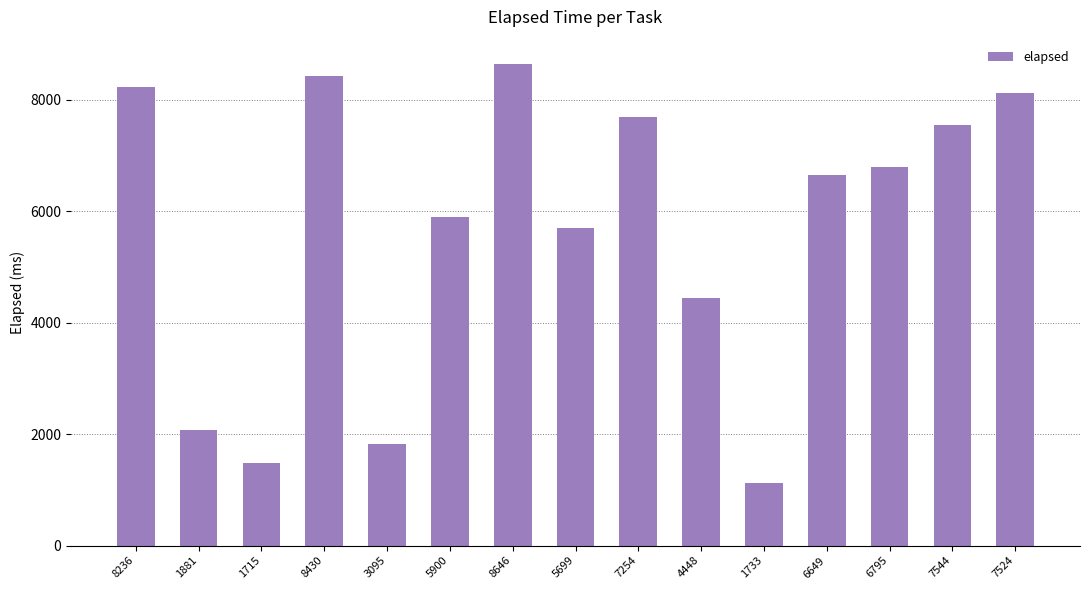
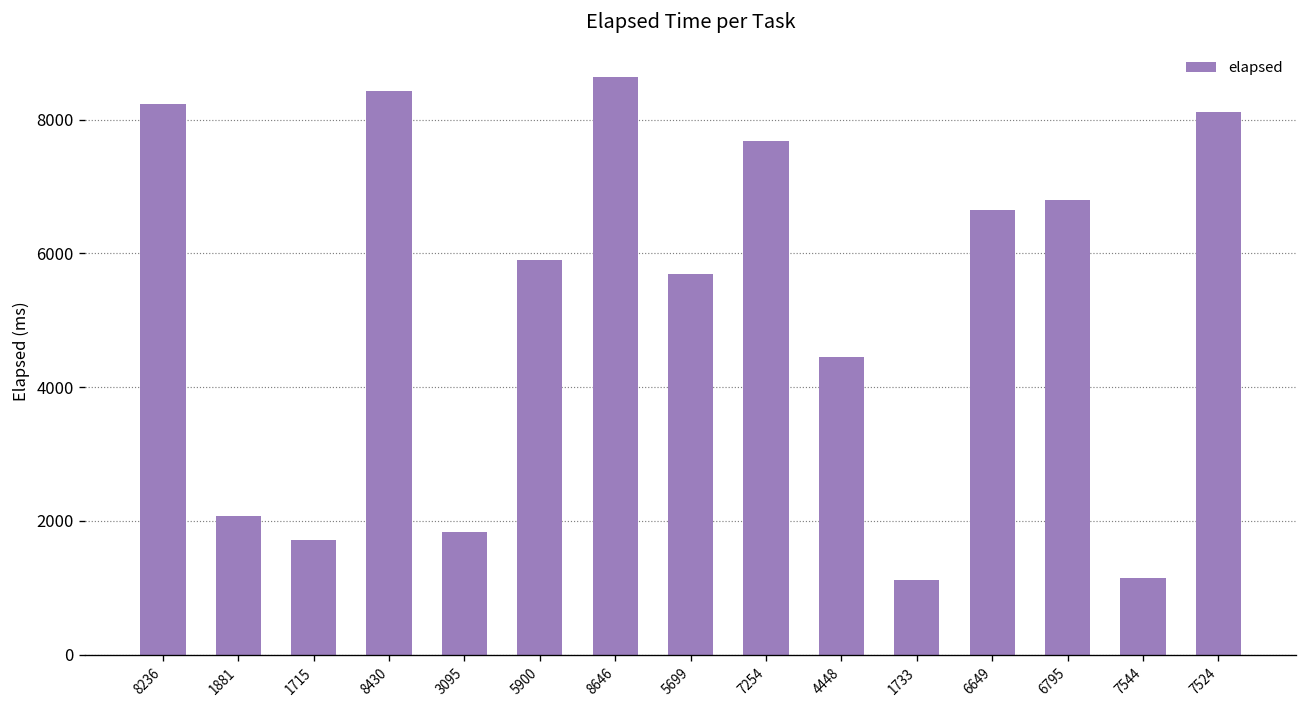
1715: 1500 -> 1700
7544: 7500 -> 1100
